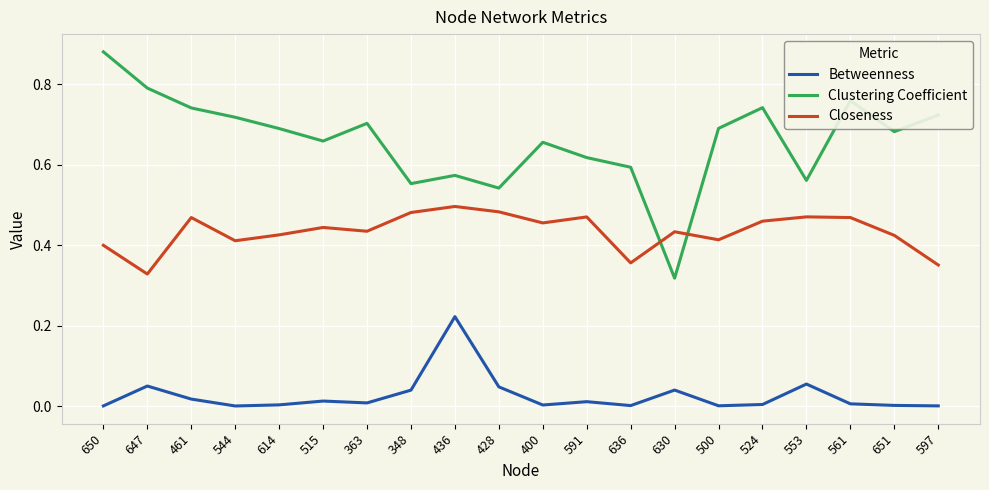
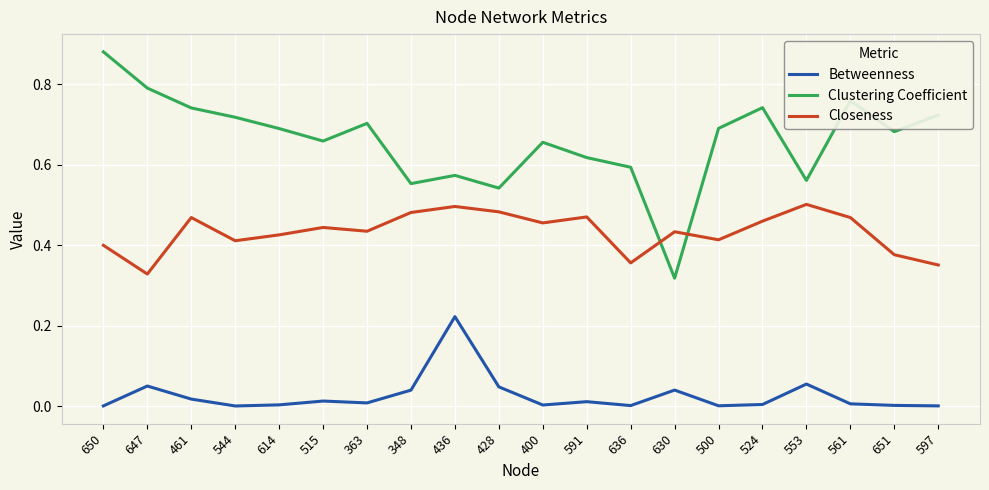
Closeness, 553: 0.47 -> 0.50
Closeness, 651: 0.42 -> 0.38
